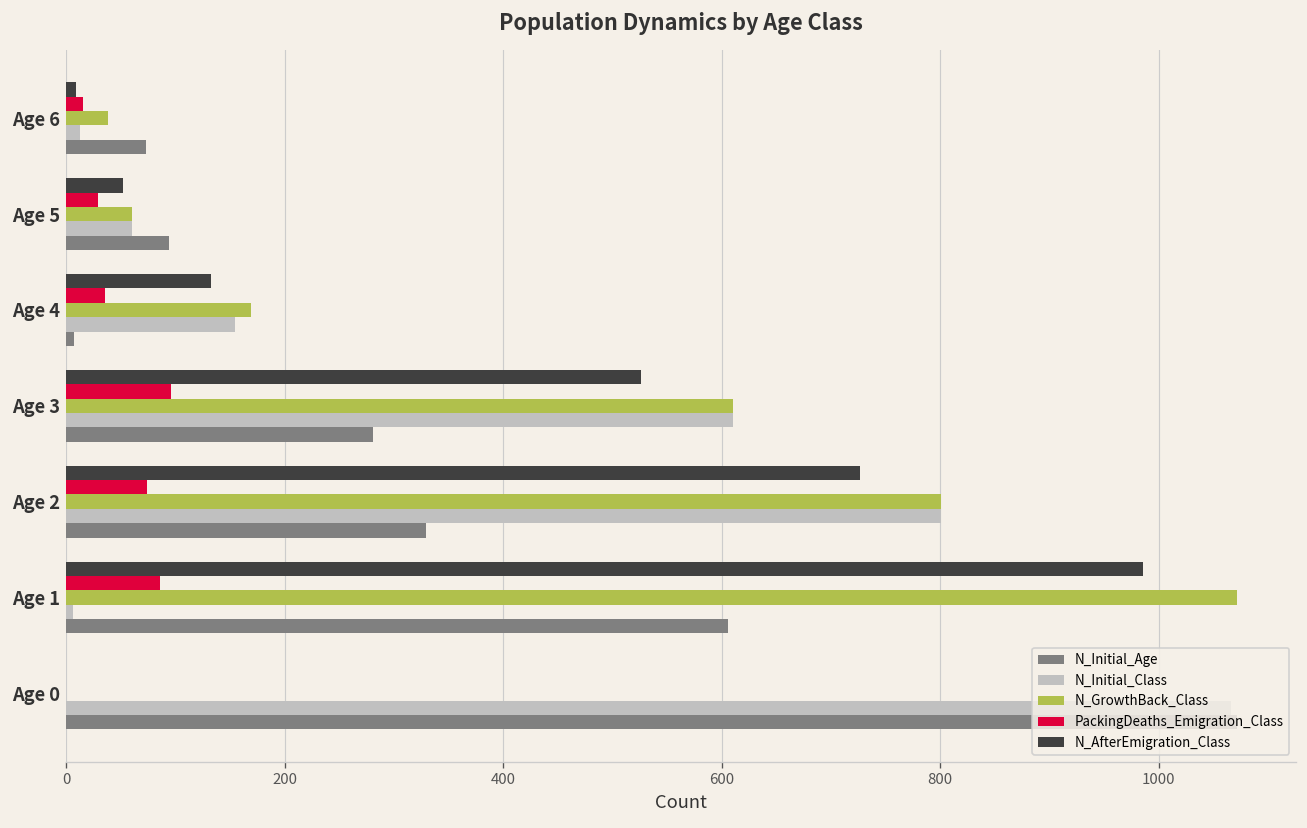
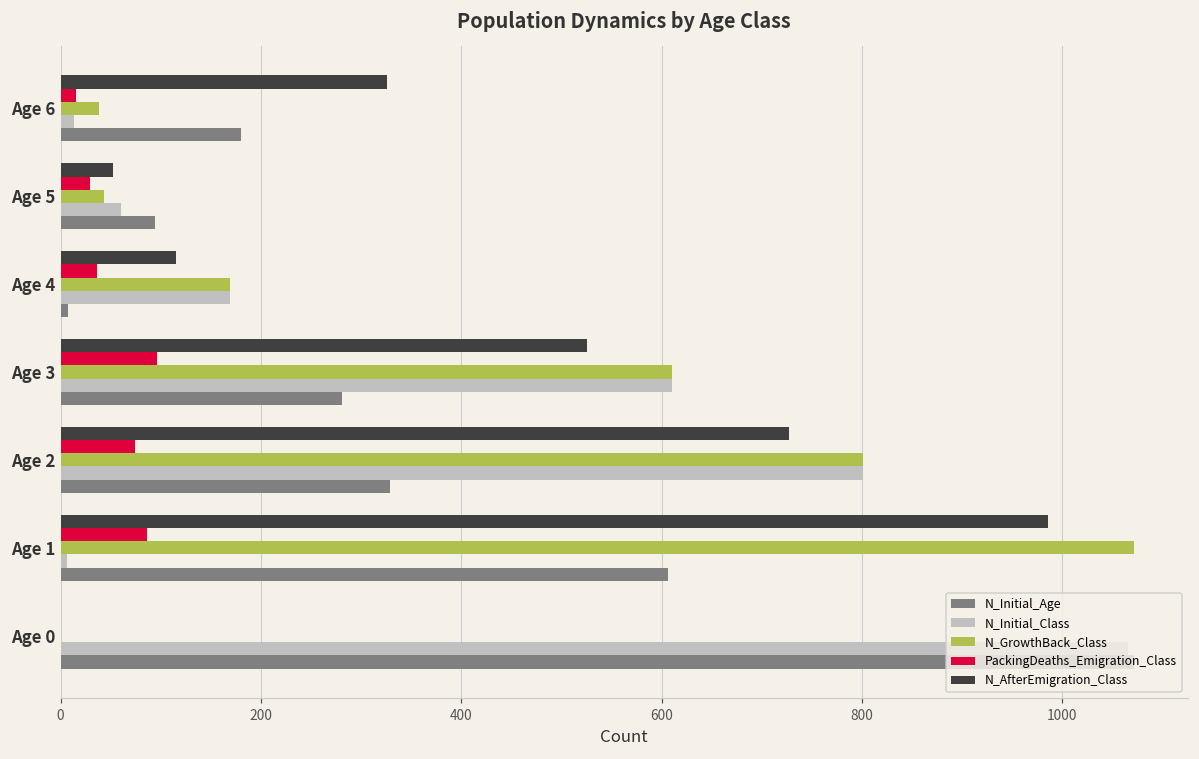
N_AfterEmigration_Class, Age 6: 10 -> 330
N_Initial_Age, Age 6: 70 -> 180
N_GrowthBack_Class, Age 5: 60 -> 40
N_AfterEmigration_Class, Age 4: 130 -> 120
N_Initial_Class, Age 4: 160 -> 170
